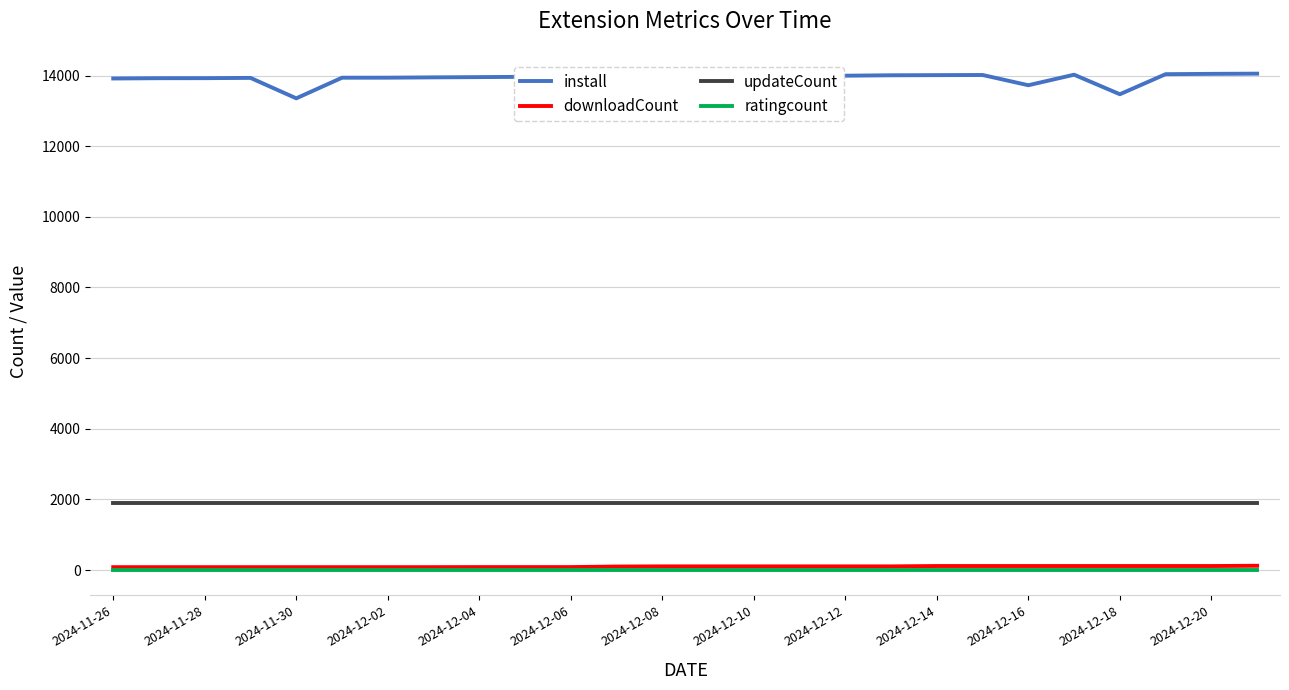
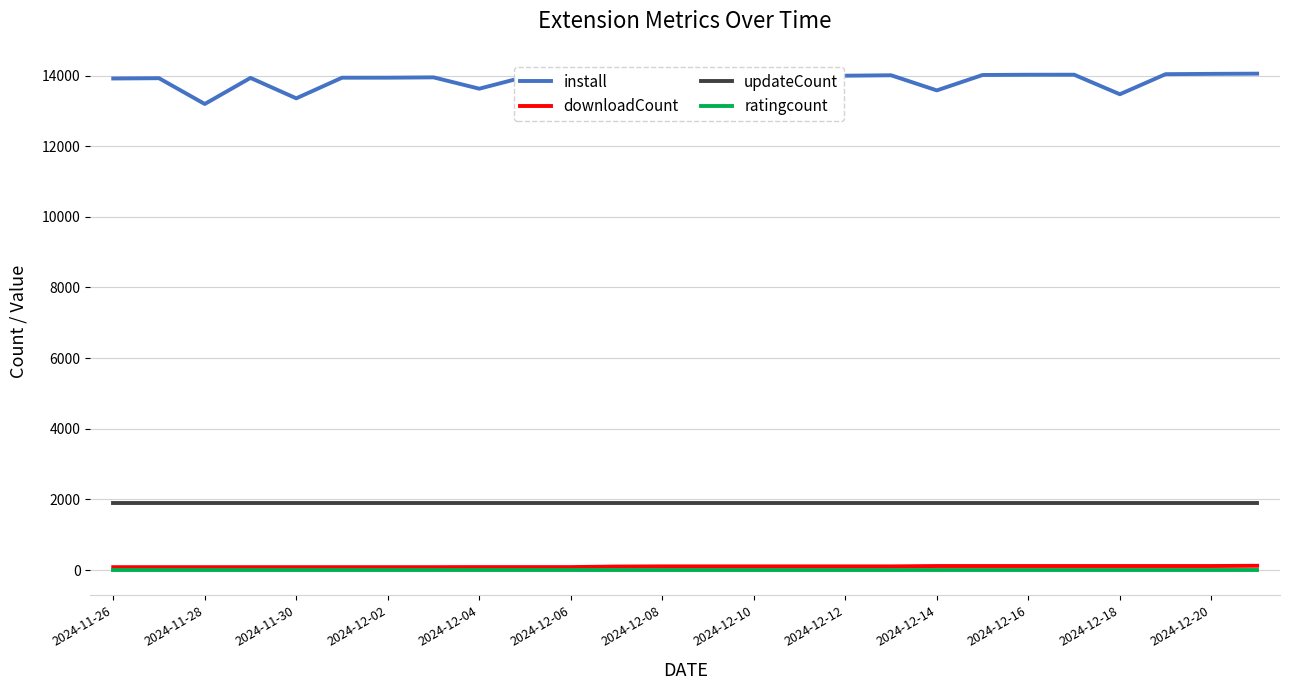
install, 2024-11-28: 13900 -> 13200
install, 2024-12-04: 14000 -> 13600
install, 2024-12-14: 14000 -> 13600
install, 2024-12-16: 13700 -> 14000
